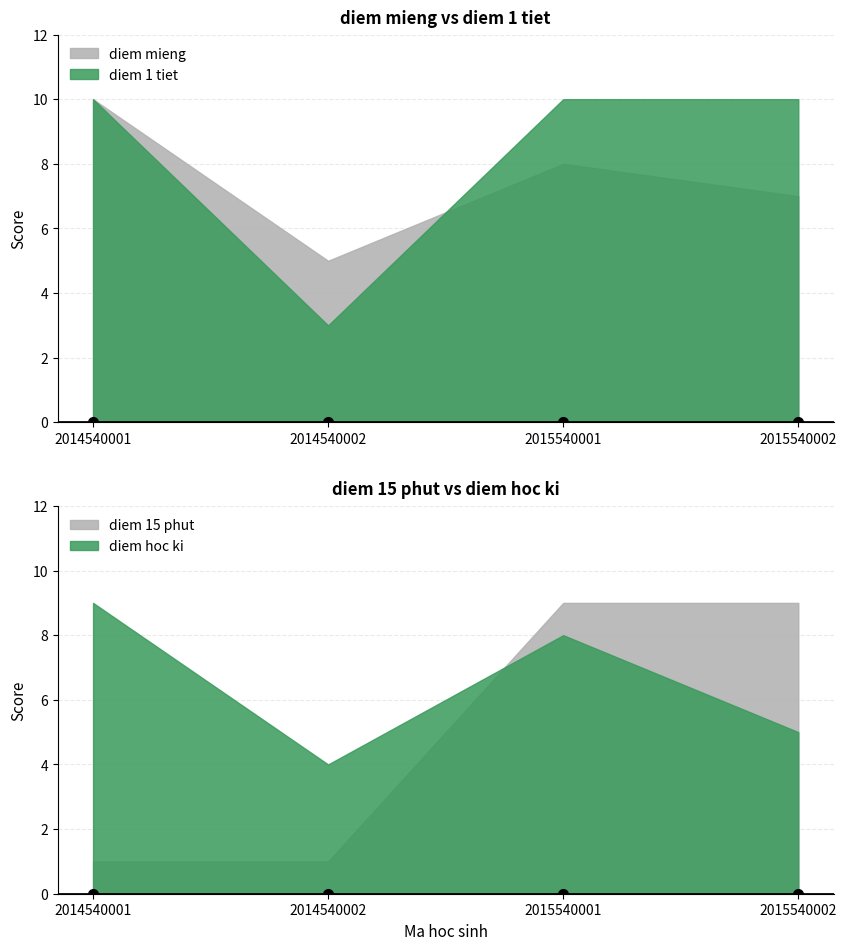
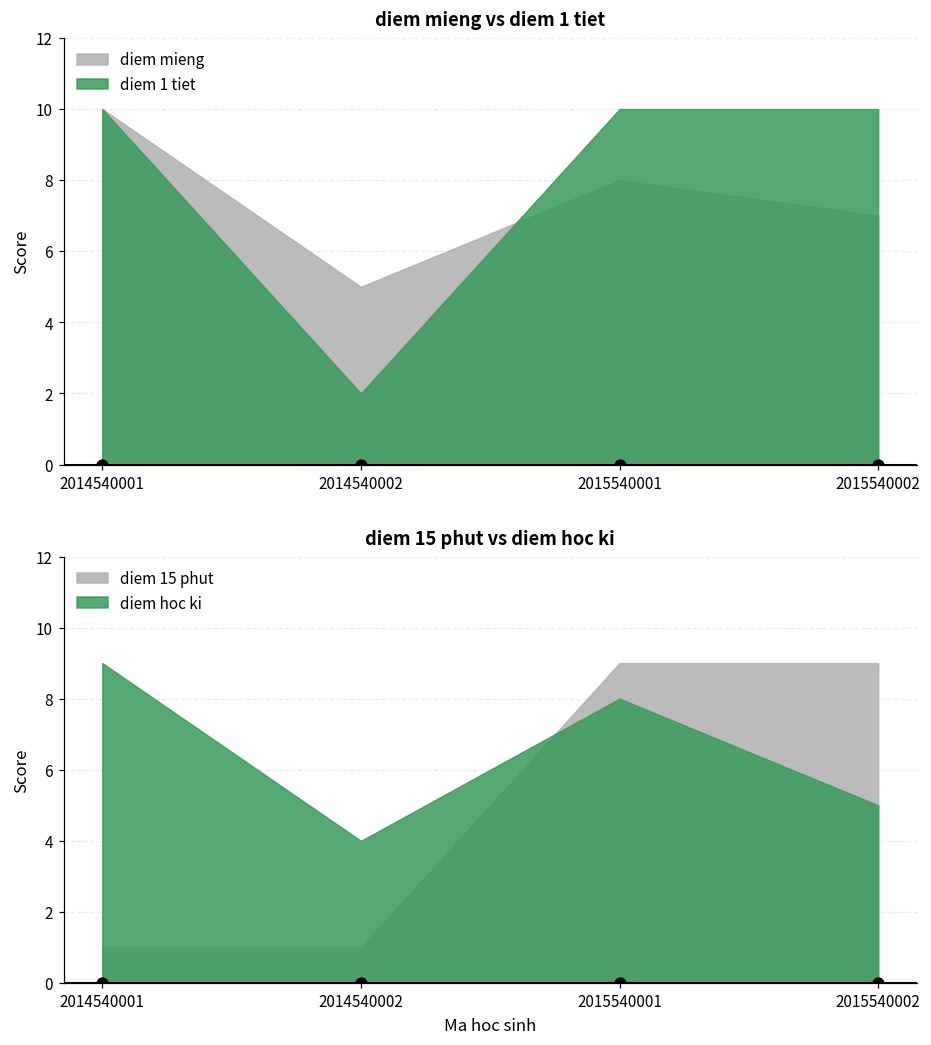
diem mieng vs diem 1 tiet, diem 1 tiet, 2014540002: 3 -> 2
